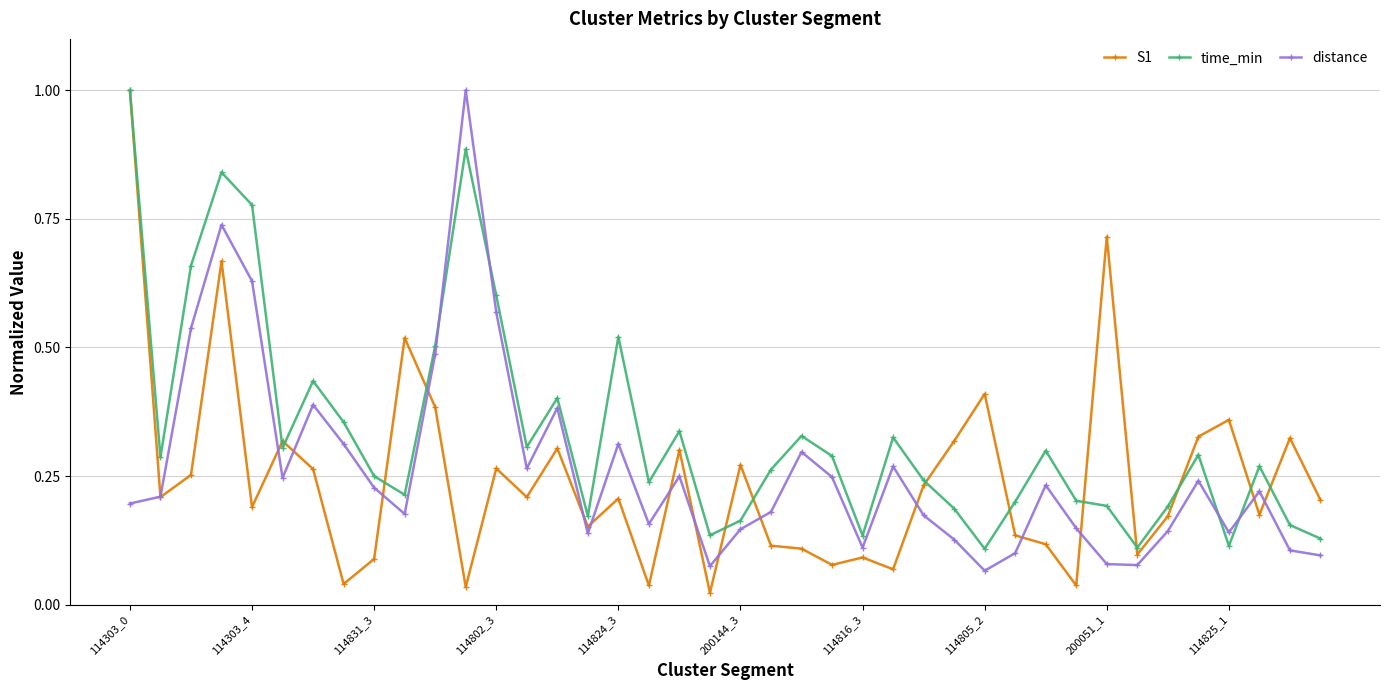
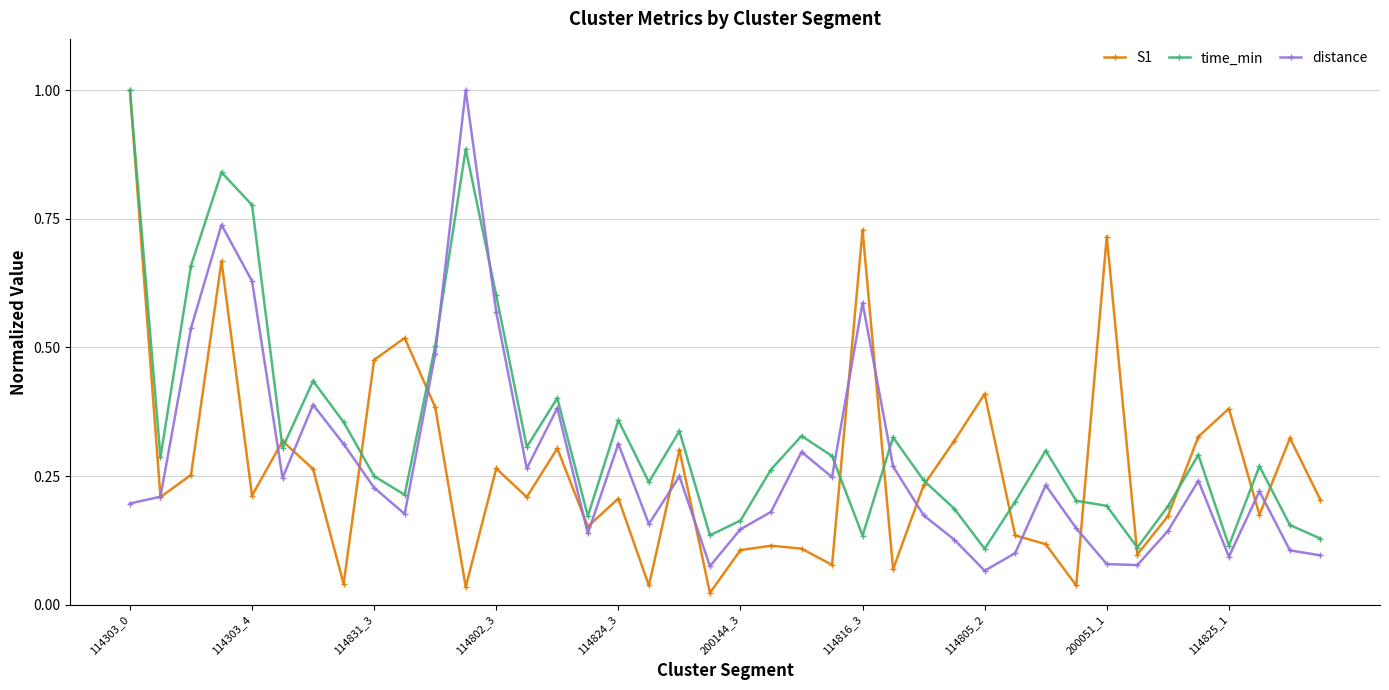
S1, 114303_4: 0.19 -> 0.21
S1, 114831_3: 0.09 -> 0.48
time_min, 114824_3: 0.52 -> 0.36
S1, 200144_3: 0.27 -> 0.11
S1, 114816_3: 0.09 -> 0.73
distance, 114816_3: 0.11 -> 0.59
S1, 114825_1: 0.36 -> 0.38
distance, 114825_1: 0.14 -> 0.09
